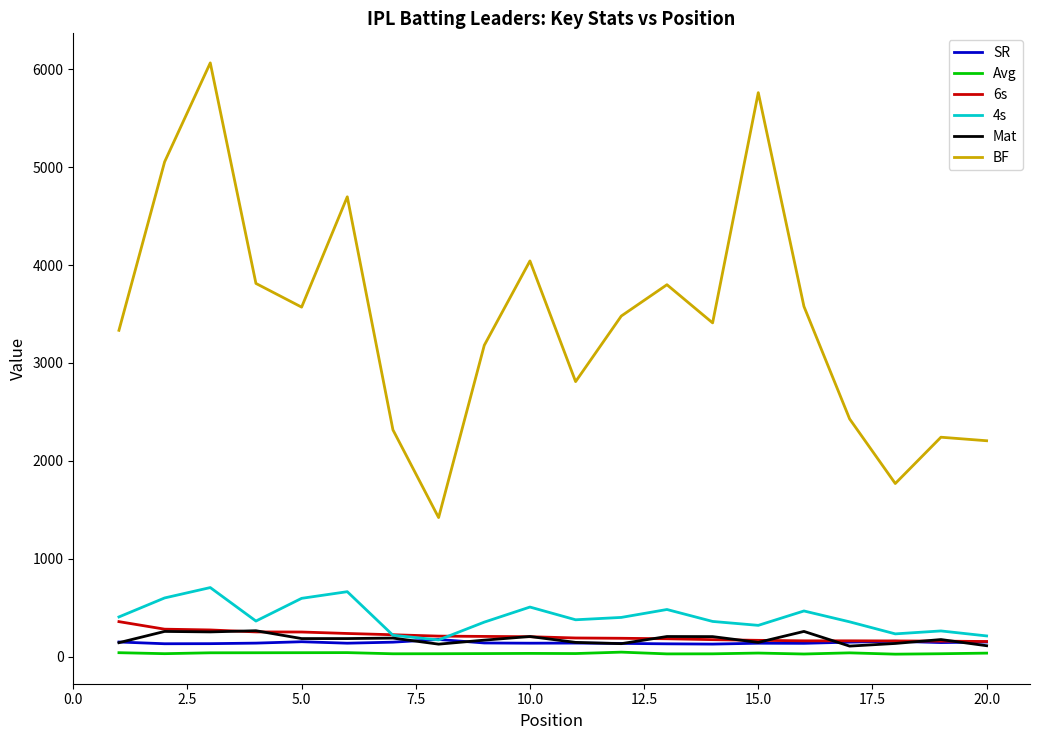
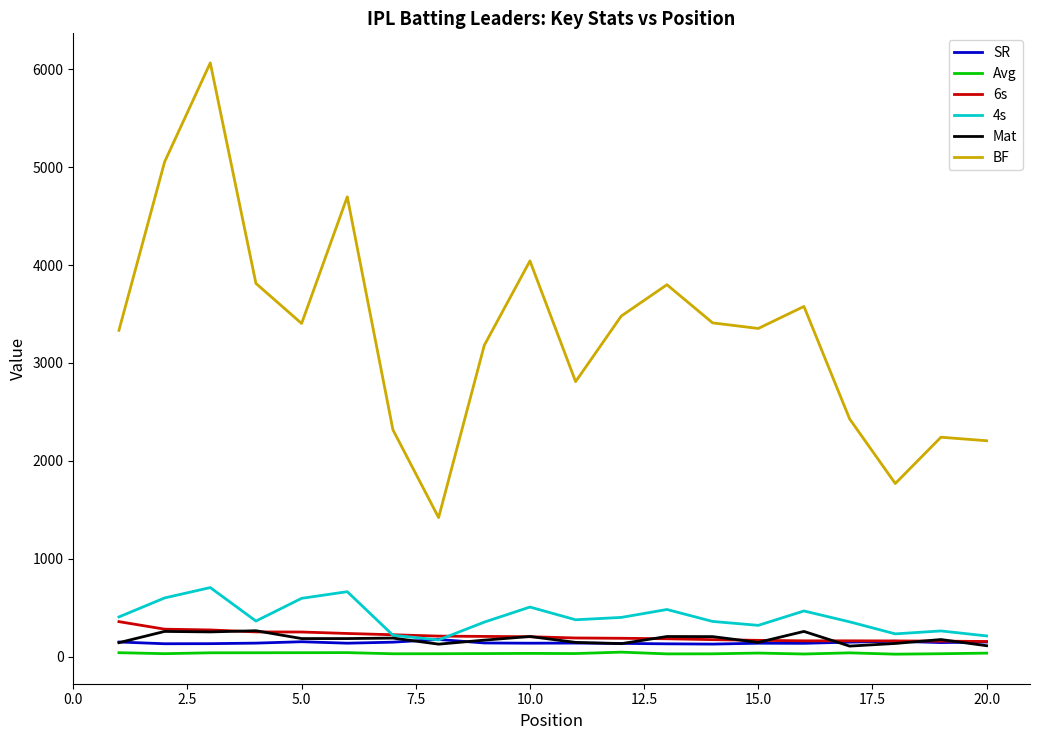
BF, 5.0: 3600 -> 3400
BF, 15.0: 5800 -> 3400
